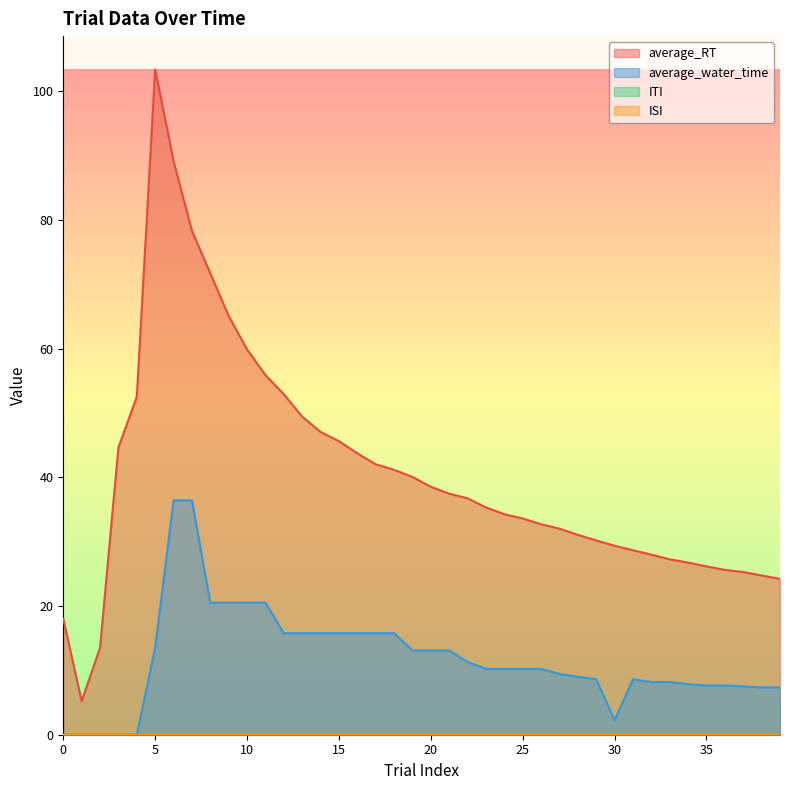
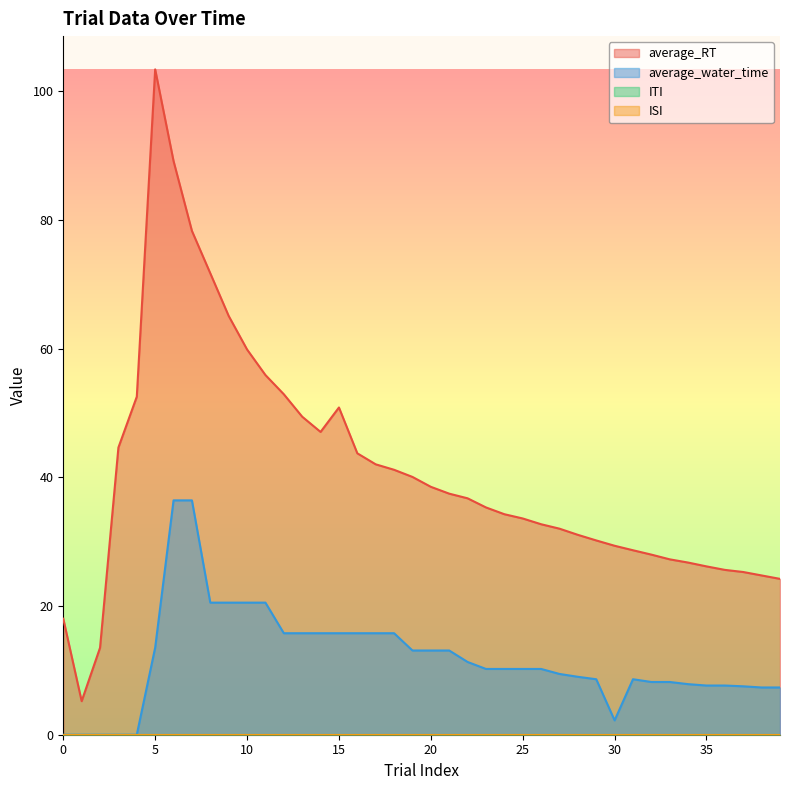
average_RT, 15: 46 -> 51
